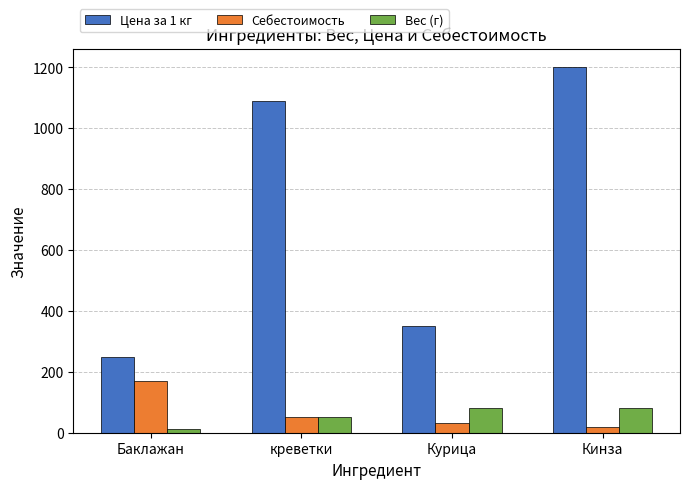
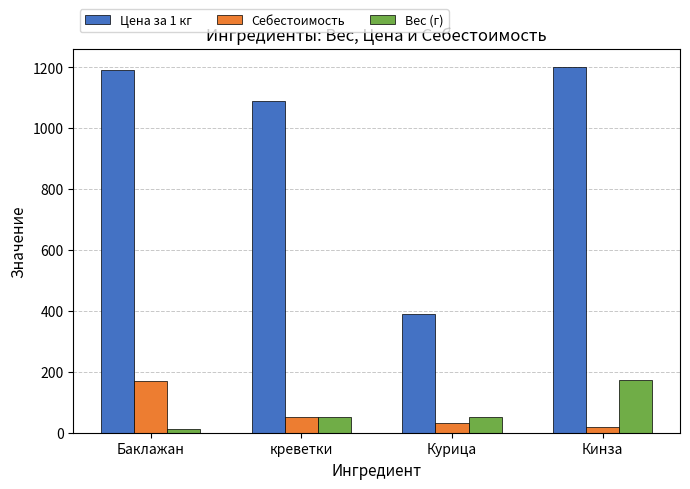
Цена за 1 кг, Баклажан: 250 -> 1190
Цена за 1 кг, Курица: 350 -> 390
Вес (г), Курица: 80 -> 50
Вес (г), Кинза: 80 -> 170
